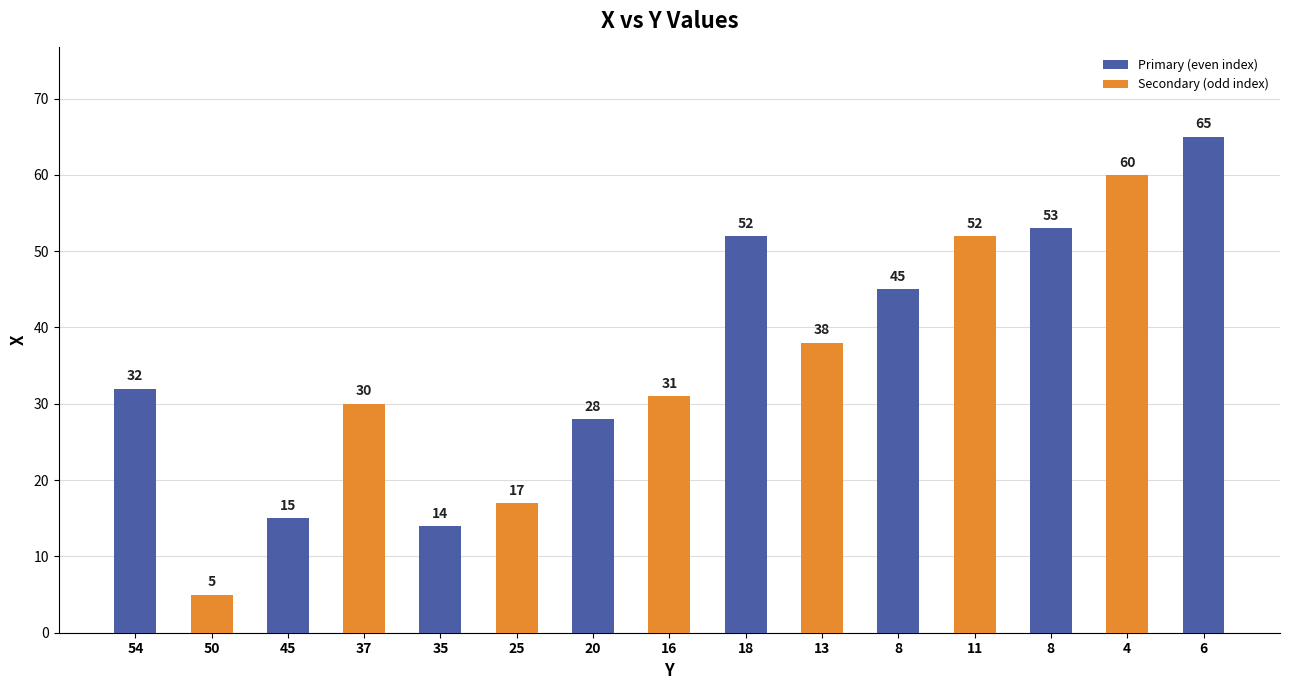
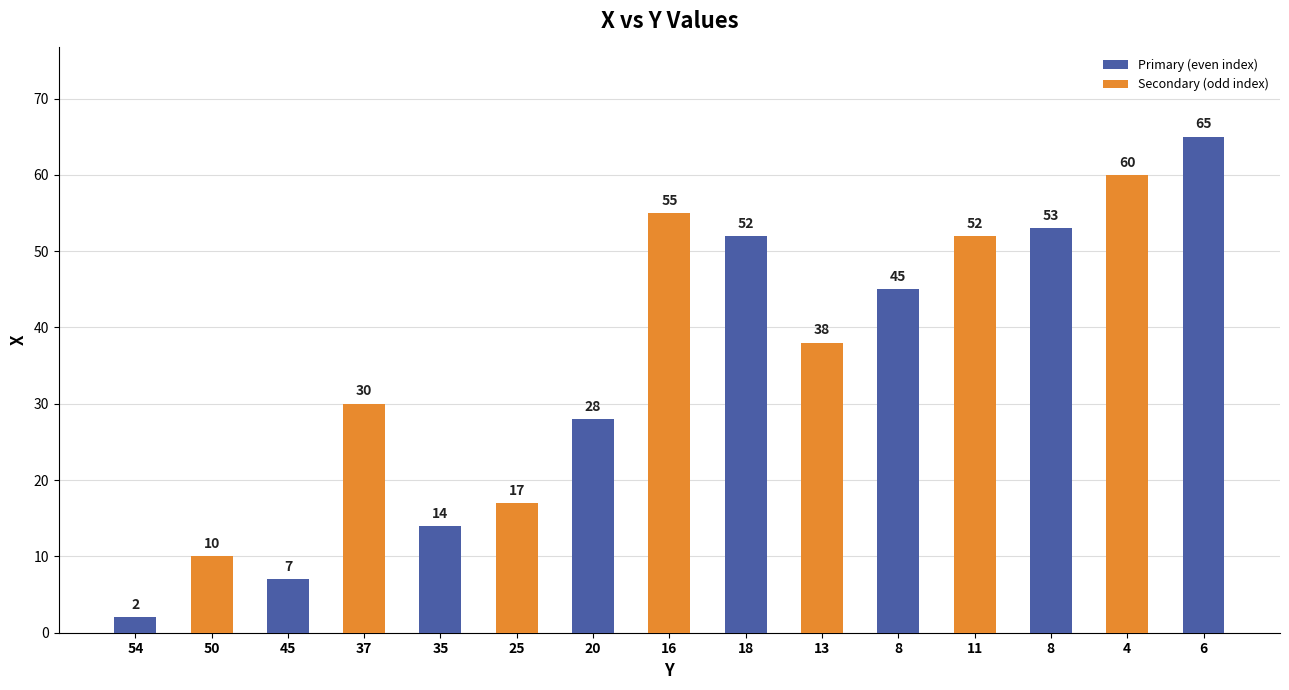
54: 32 -> 2
50: 5 -> 10
45: 15 -> 7
16: 31 -> 55
